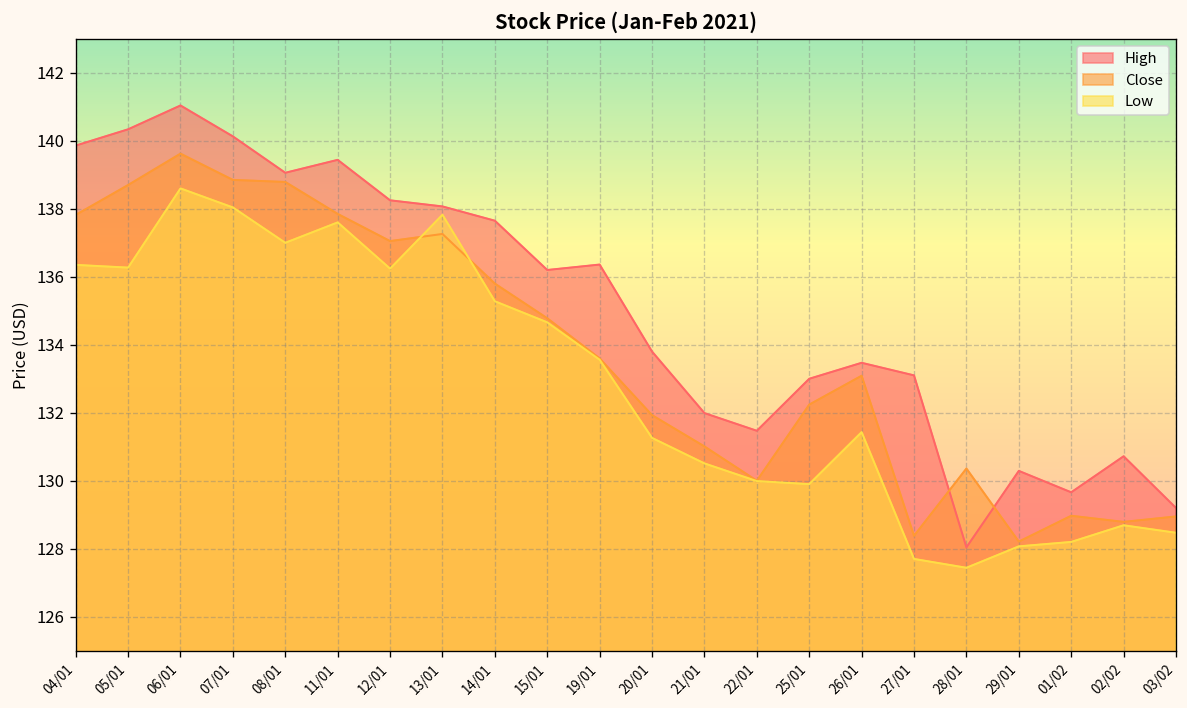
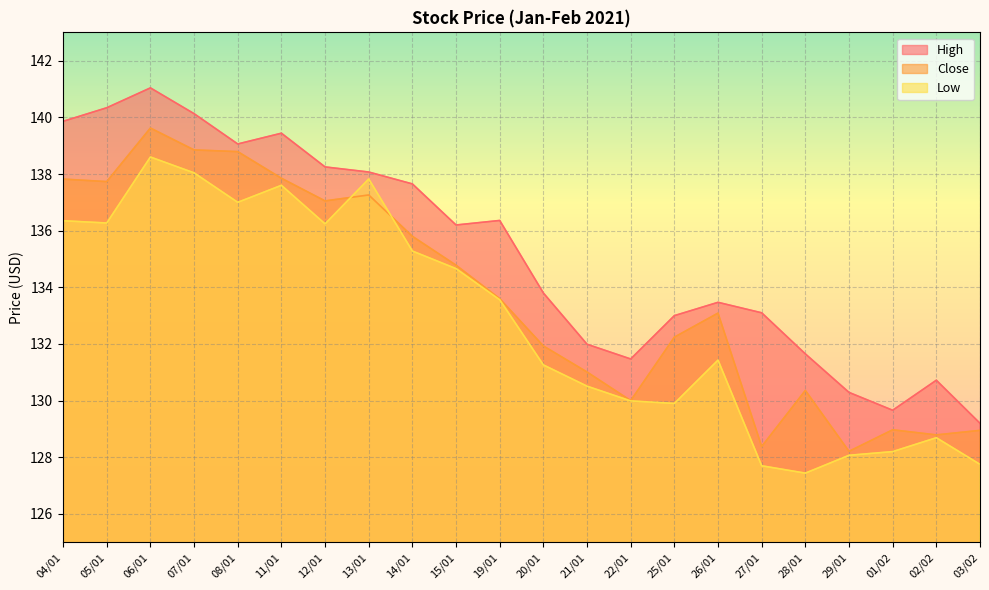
Close, 05/01: 138.7 -> 137.7
High, 28/01: 128.0 -> 131.6
Low, 03/02: 128.5 -> 127.8
